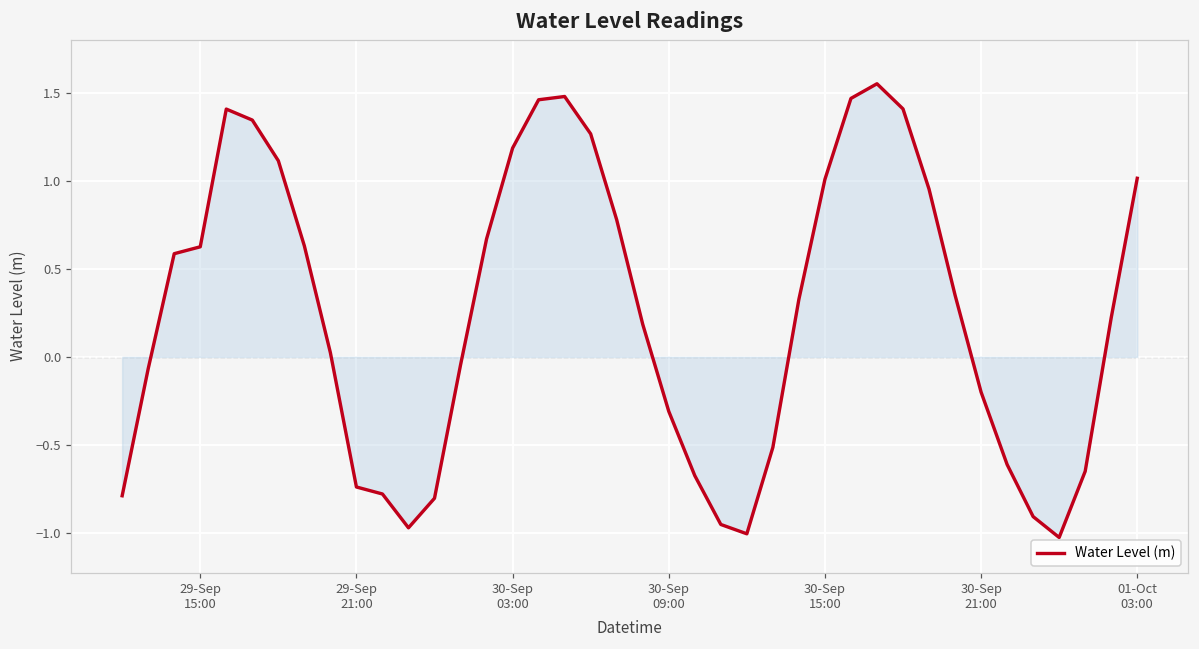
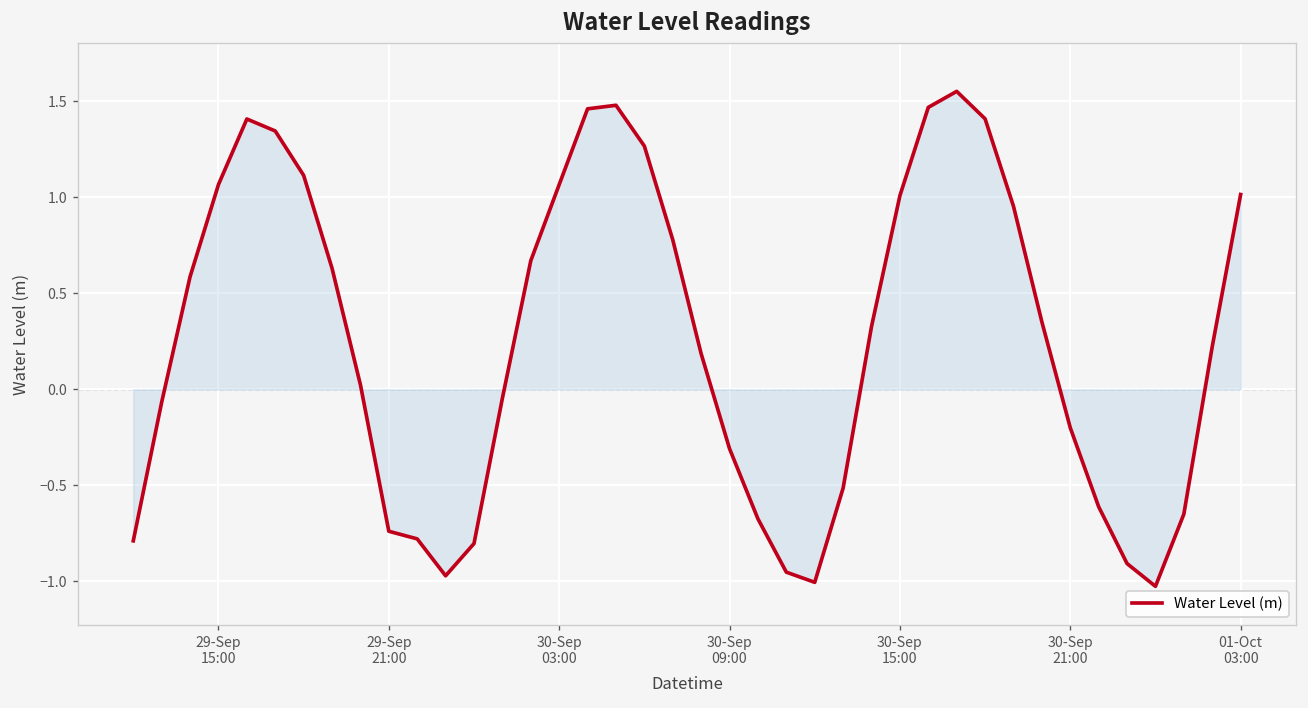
Water Level (m), 29-Sep 15:00: 0.63 -> 1.07
Water Level (m), 30-Sep 03:00: 1.19 -> 1.07
